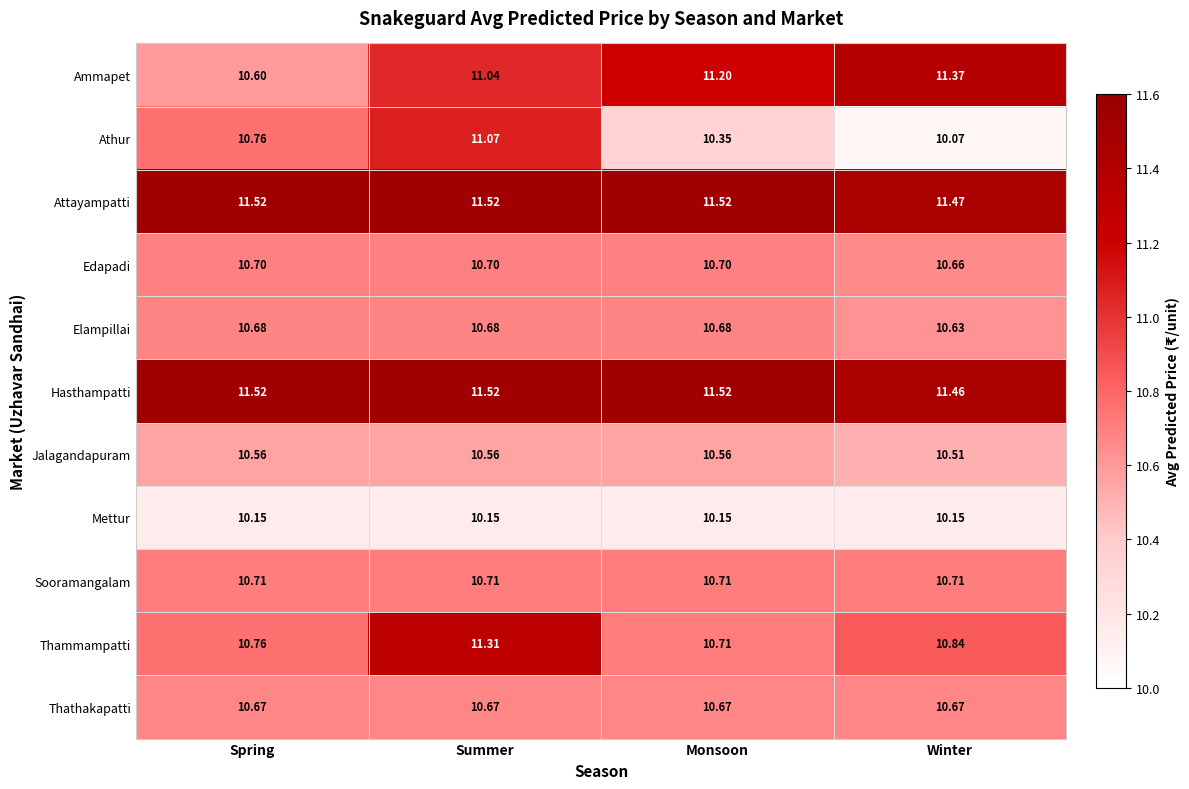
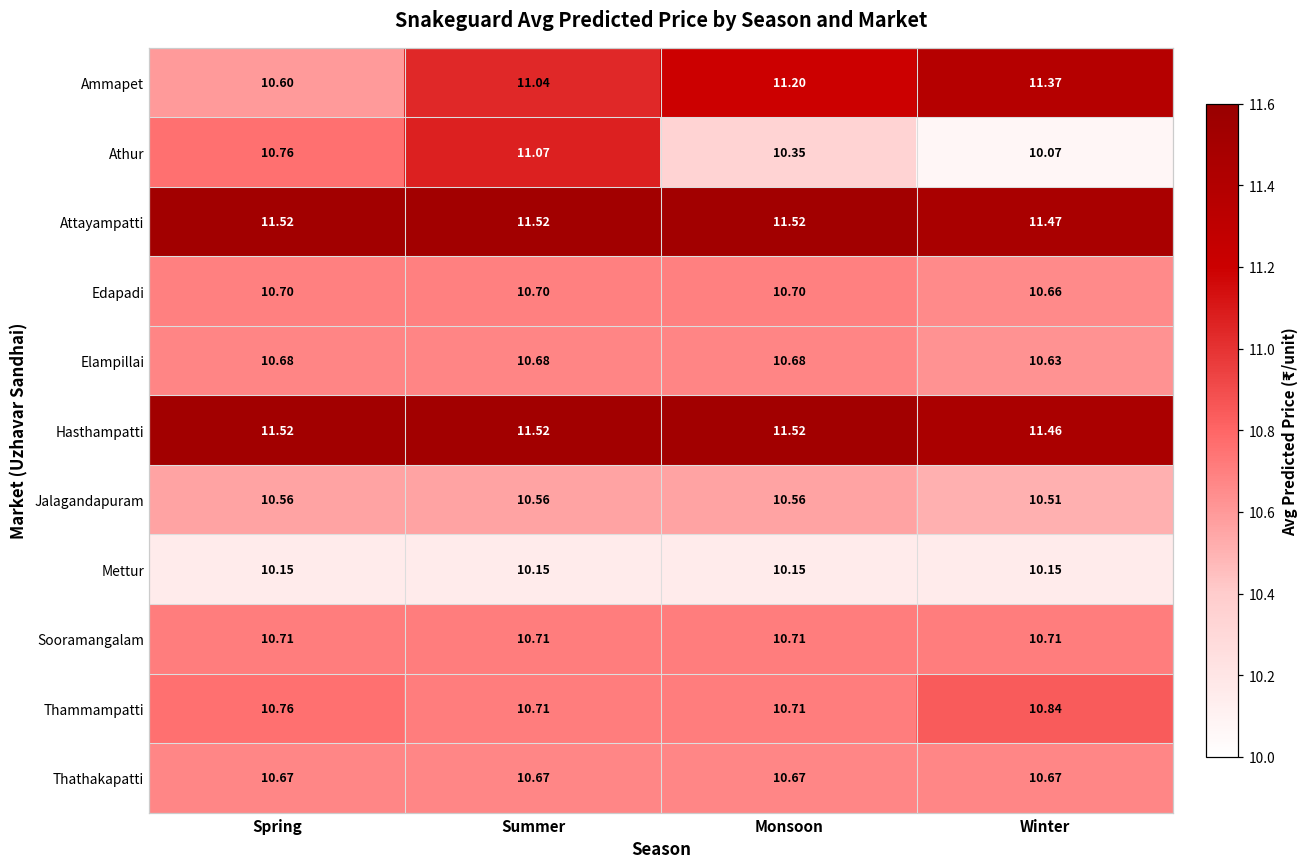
Thammampatti, Summer: 11.31 -> 10.71
